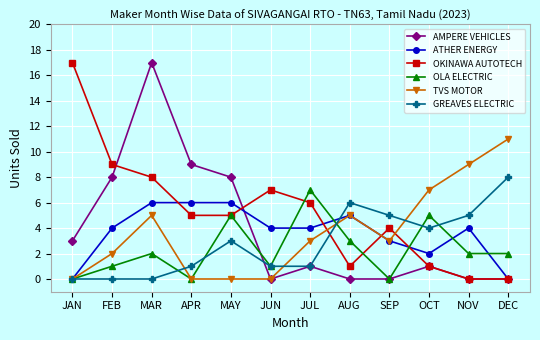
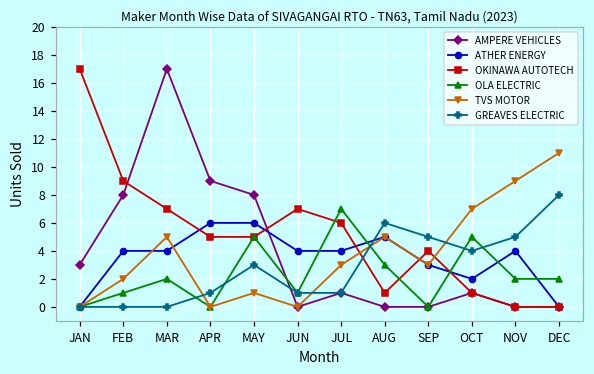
ATHER ENERGY, MAR: 6 -> 4
OKINAWA AUTOTECH, MAR: 8 -> 7
TVS MOTOR, MAY: 0 -> 1
